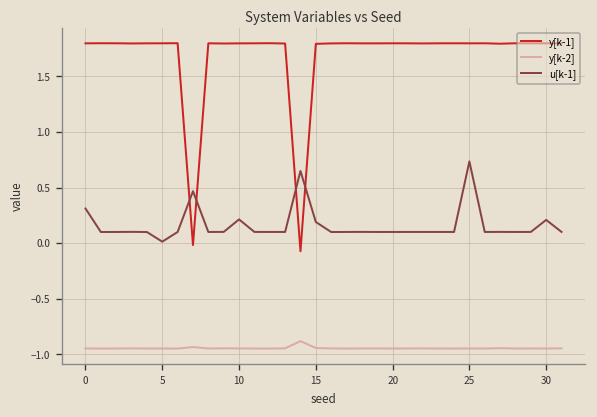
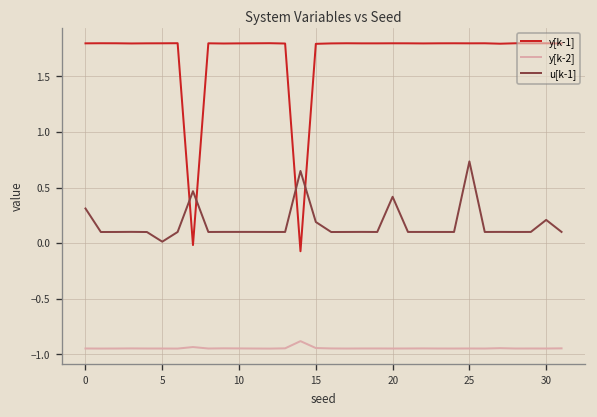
u[k-1], 10: 0.2 -> 0.1
u[k-1], 20: 0.1 -> 0.4
